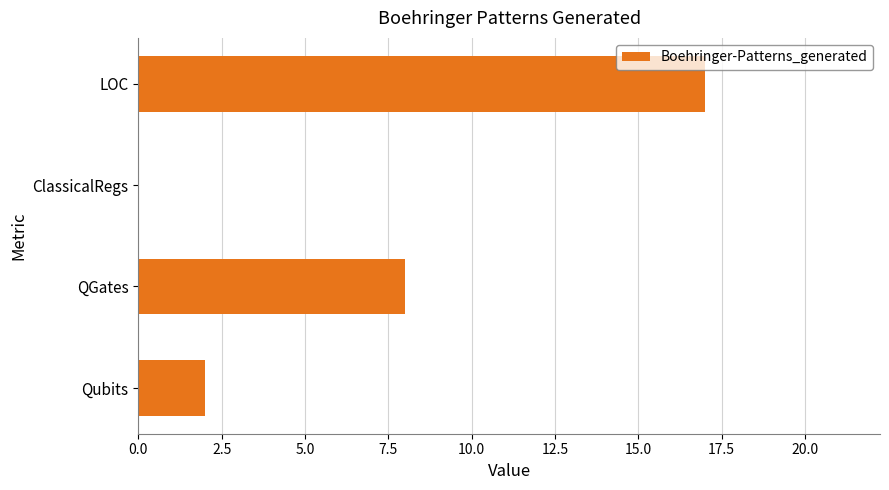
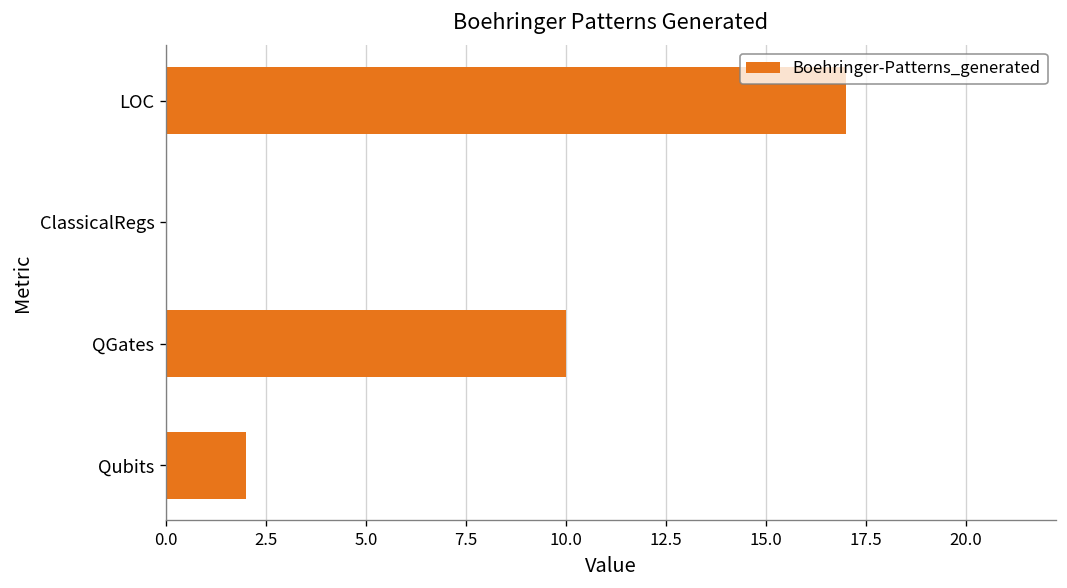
QGates: 8 -> 10
